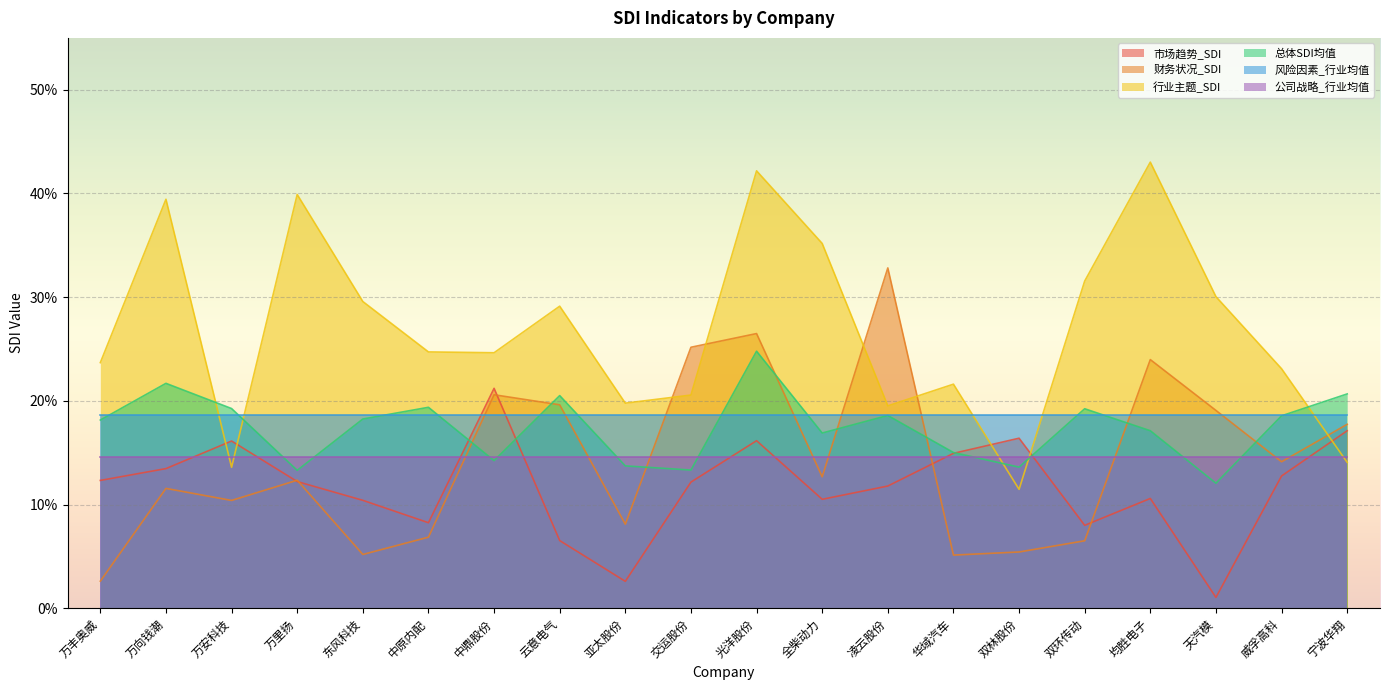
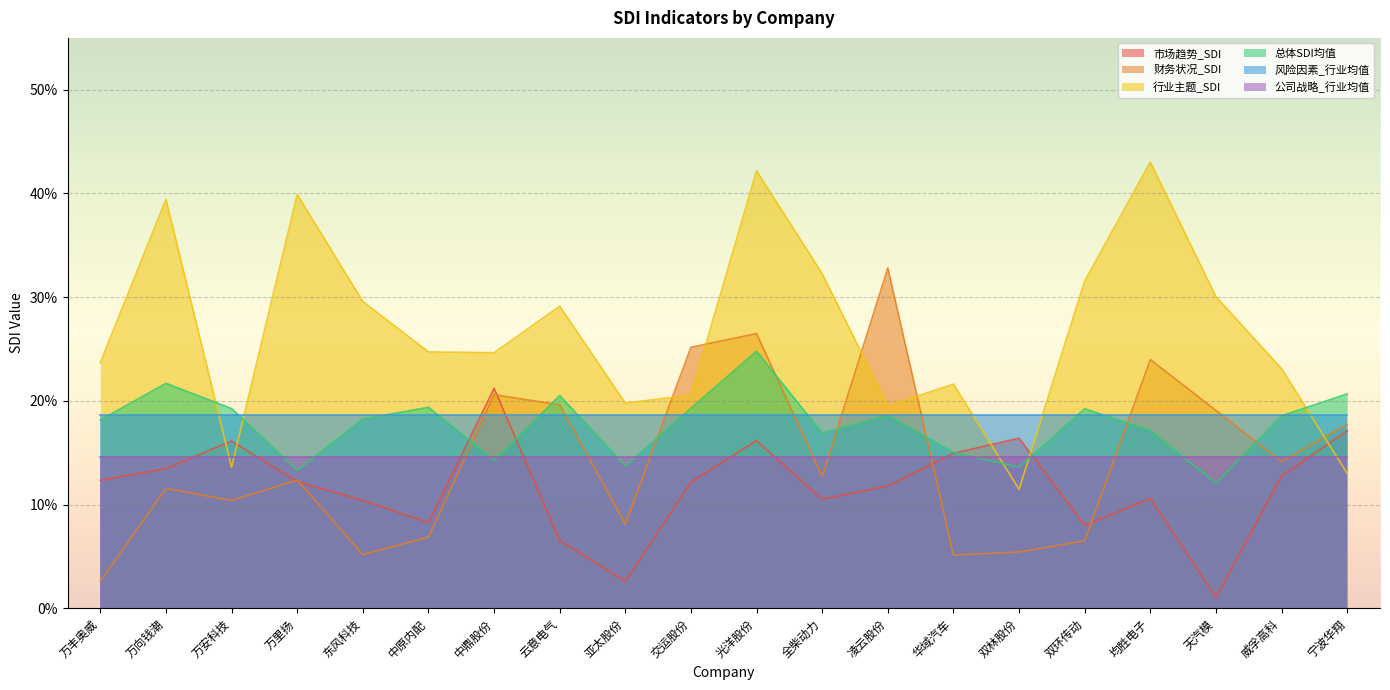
总体SDI均值, 交运股份: 13.3% -> 19.3%
行业主题_SDI, 全柴动力: 35.2% -> 32.3%
行业主题_SDI, 宁波华翔: 14.1% -> 13.0%
